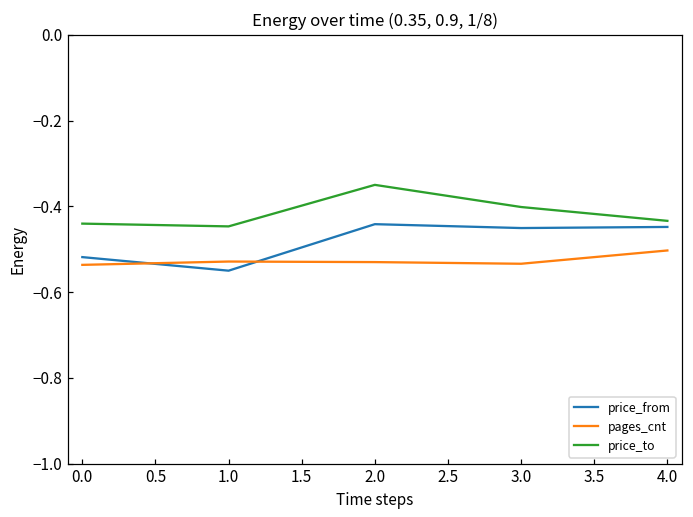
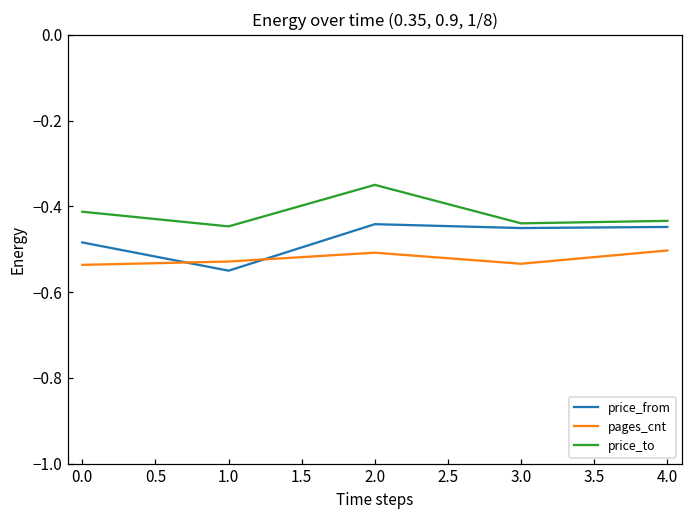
price_from, 0.0: -0.52 -> -0.48
price_to, 0.0: -0.44 -> -0.41
pages_cnt, 2.0: -0.53 -> -0.51
price_to, 3.0: -0.40 -> -0.44
